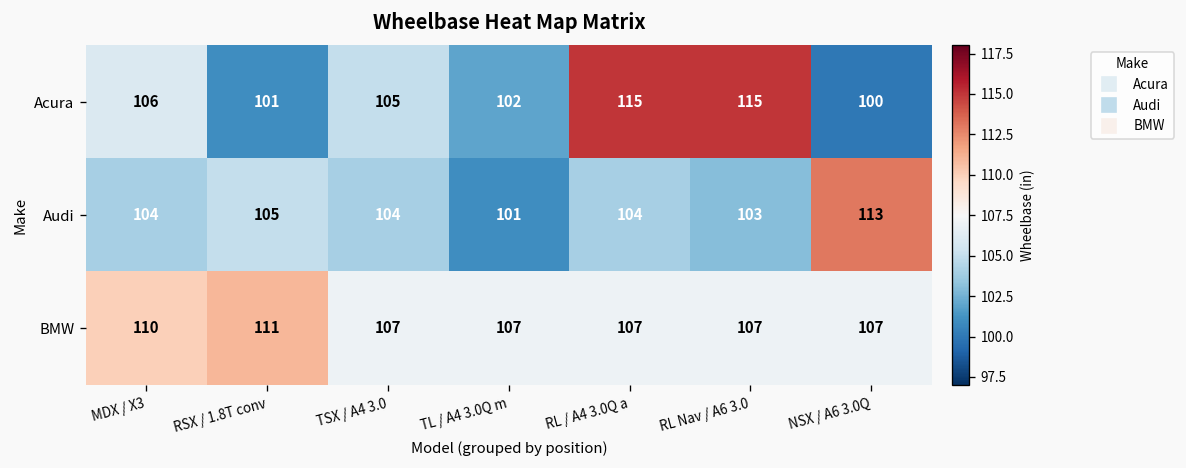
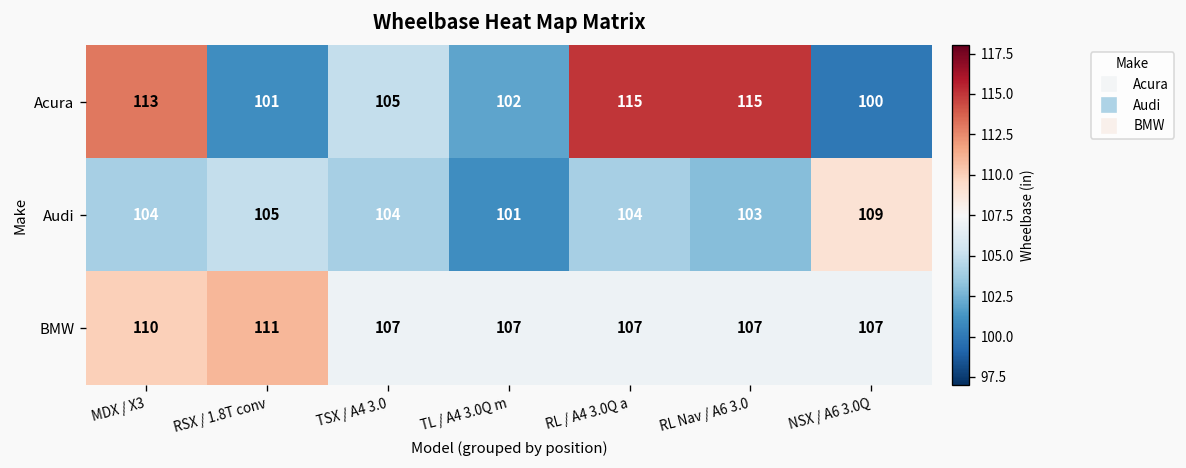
Acura, MDX / X3: 106 -> 113
Audi, NSX / A6 3.0Q: 113 -> 109
